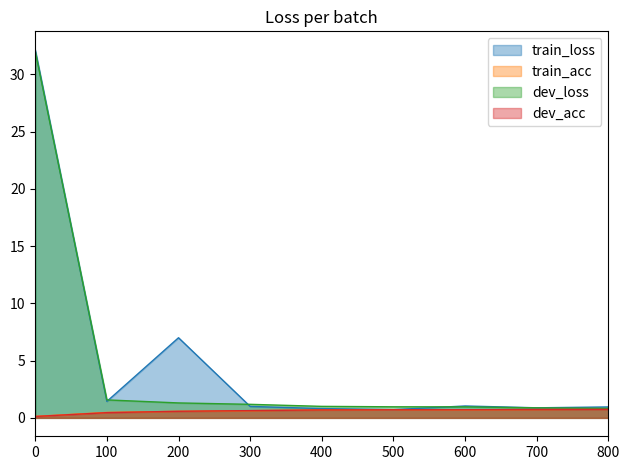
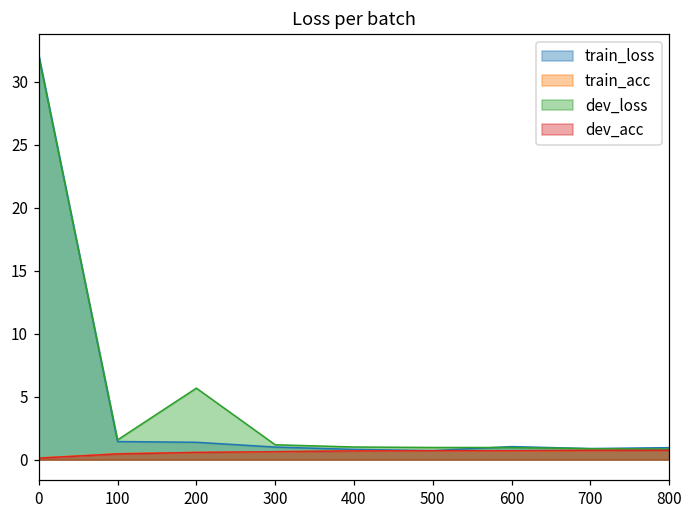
train_loss, 200: 7.0 -> 1.4
dev_loss, 200: 1.3 -> 5.7
